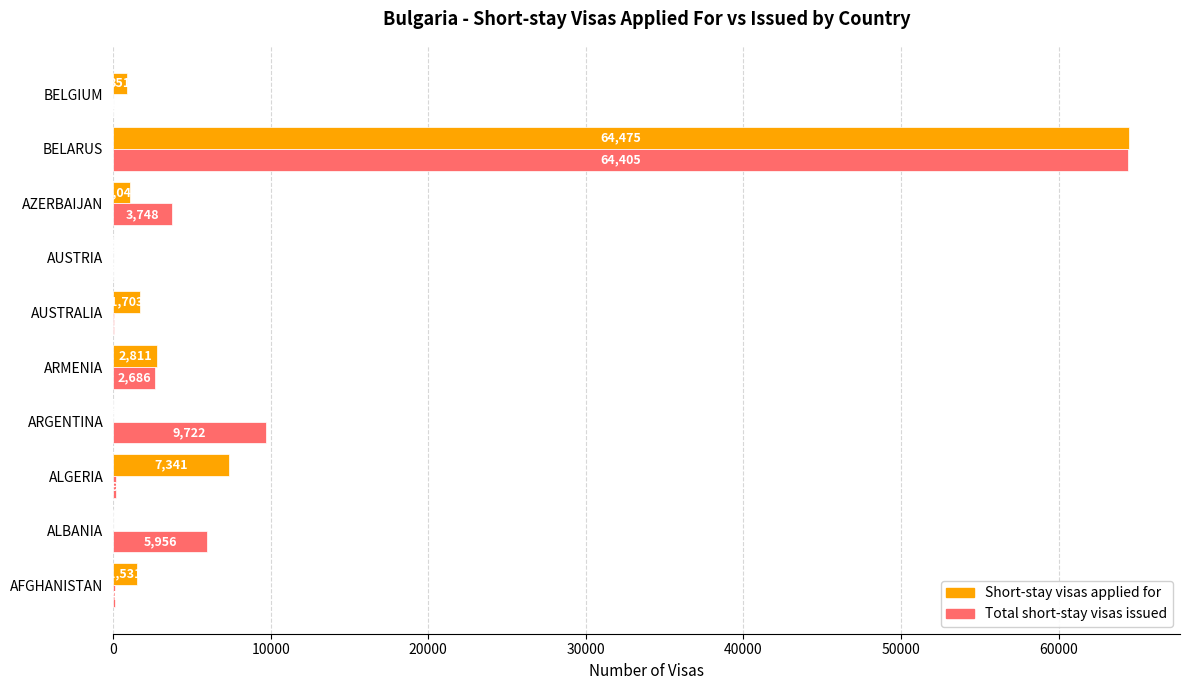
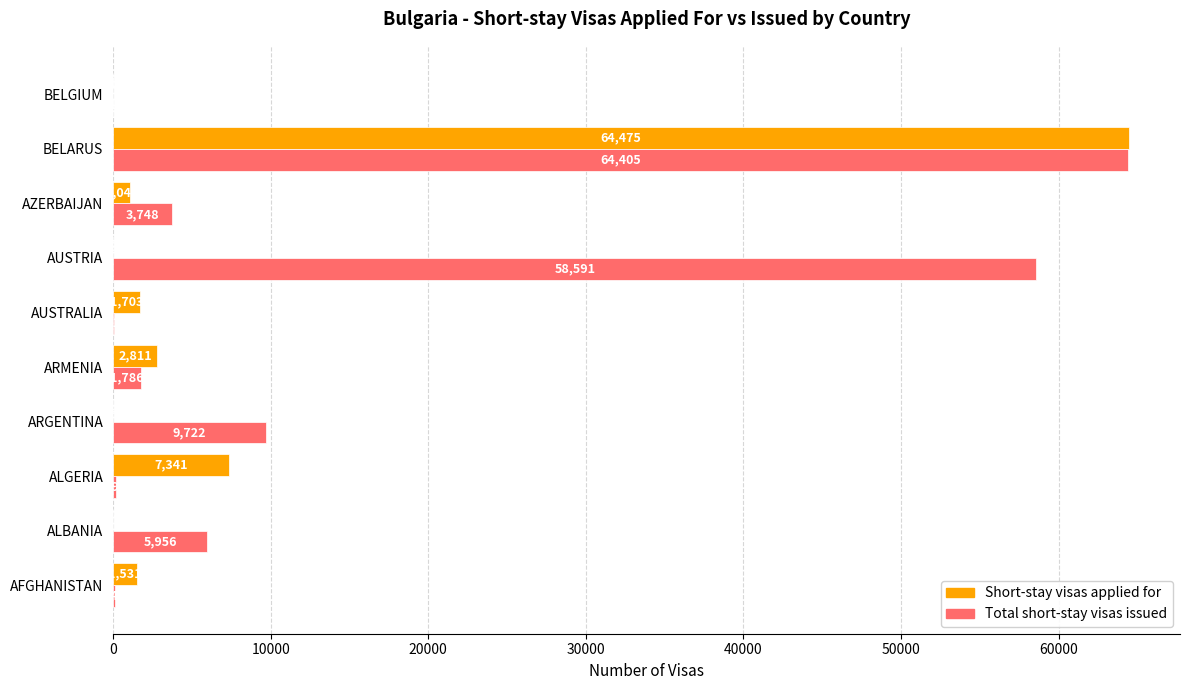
Short-stay visas applied for, BELGIUM: 900 -> 0
Total short-stay visas issued, AUSTRIA: 0 -> 58600
Total short-stay visas issued, ARMENIA: 2,686 -> 1,786
